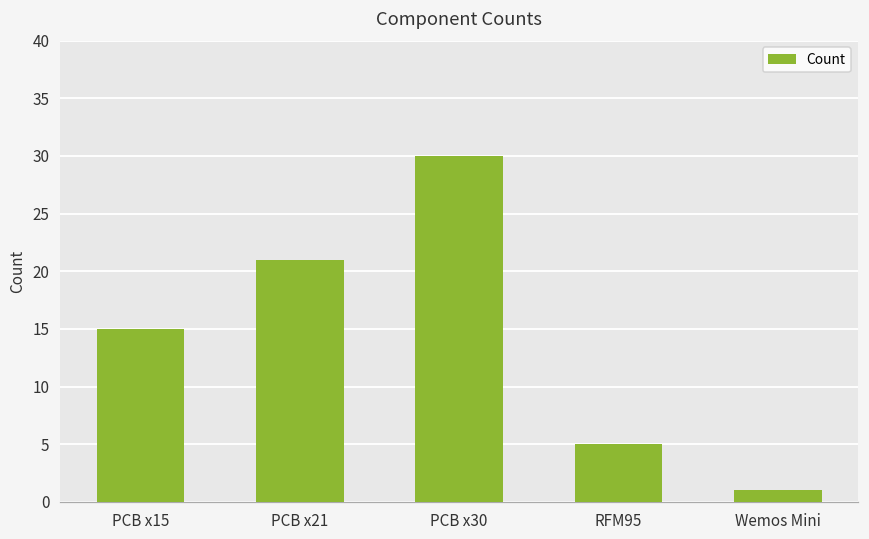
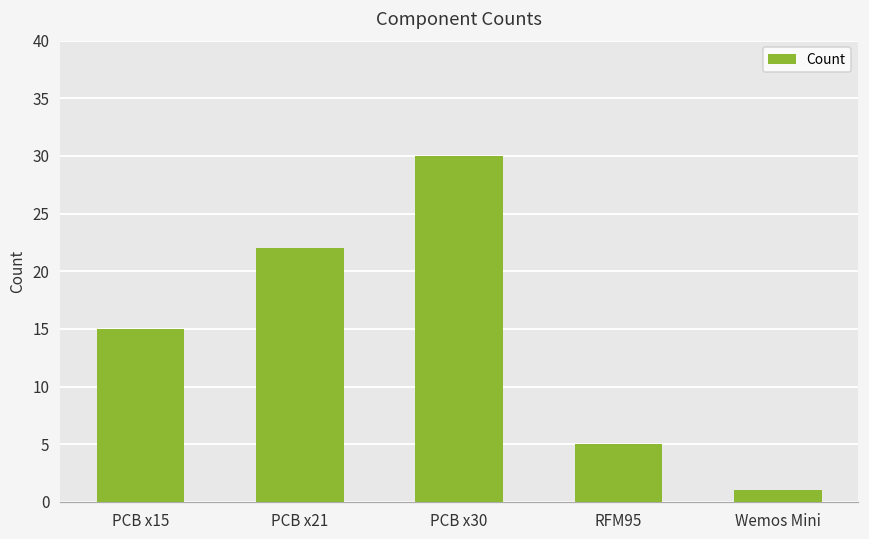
PCB x21: 21 -> 22
